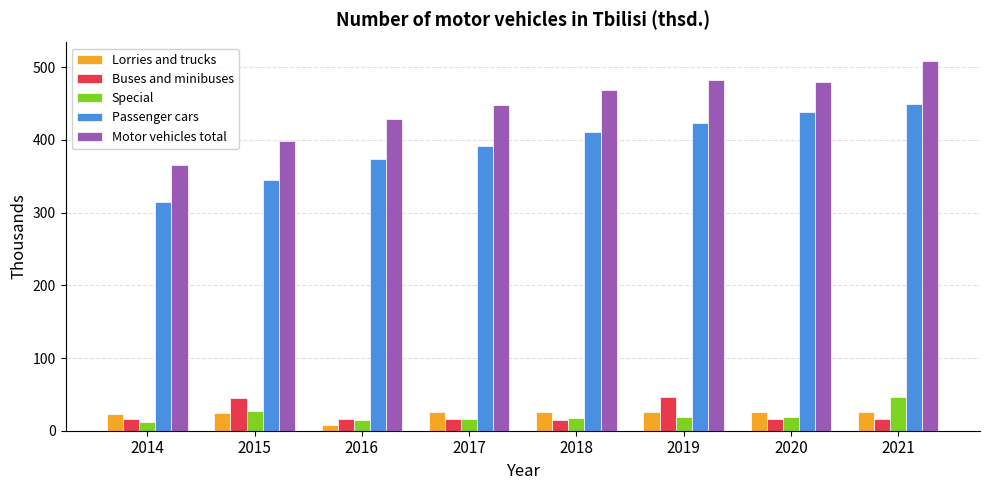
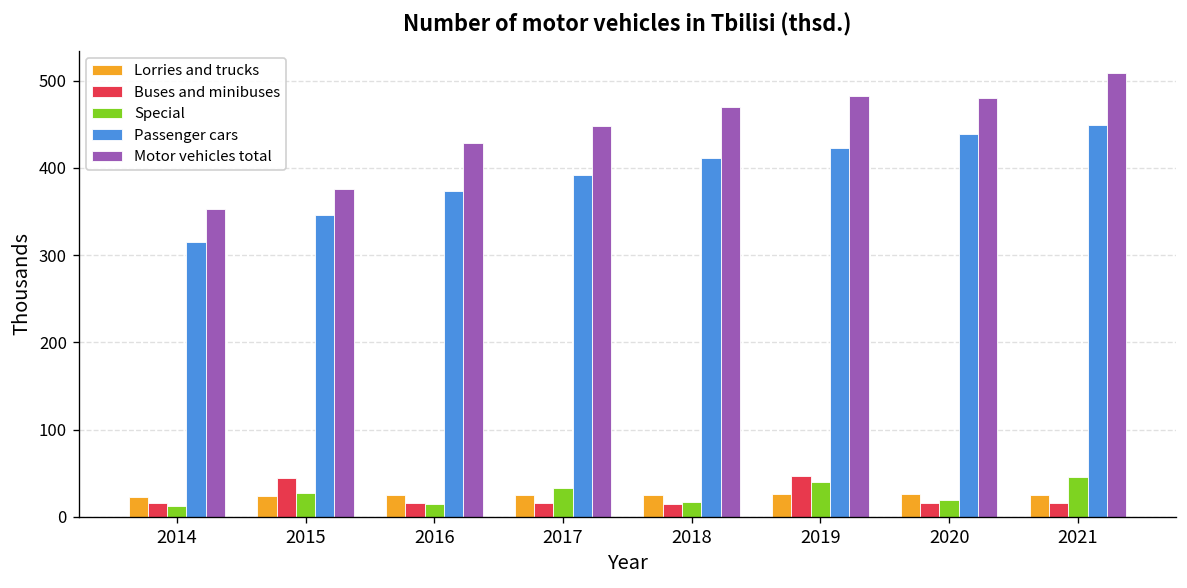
Motor vehicles total, 2014: 370 -> 350
Motor vehicles total, 2015: 400 -> 380
Lorries and trucks, 2016: 10 -> 30
Special, 2017: 20 -> 30
Special, 2019: 20 -> 40
